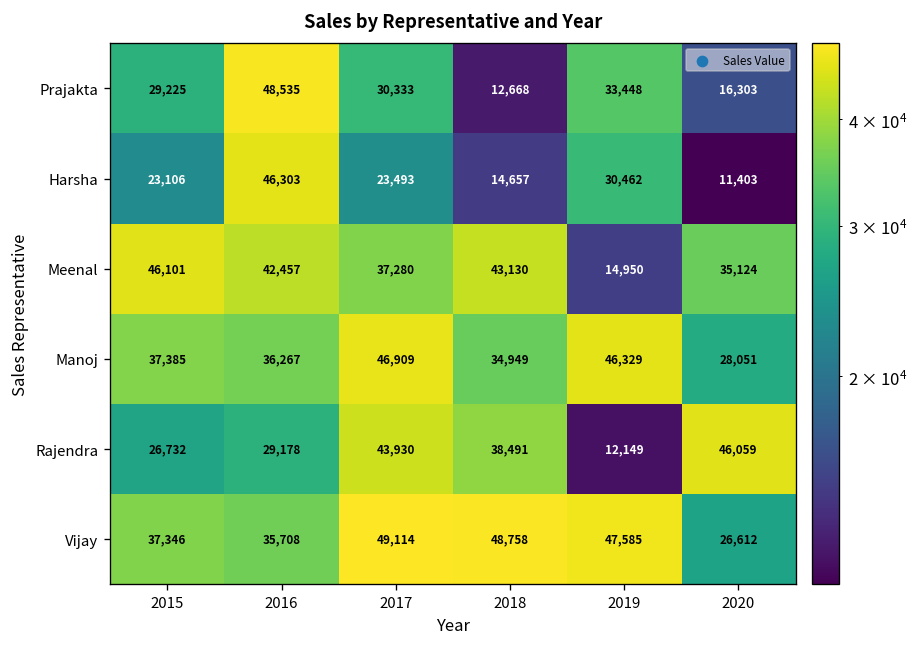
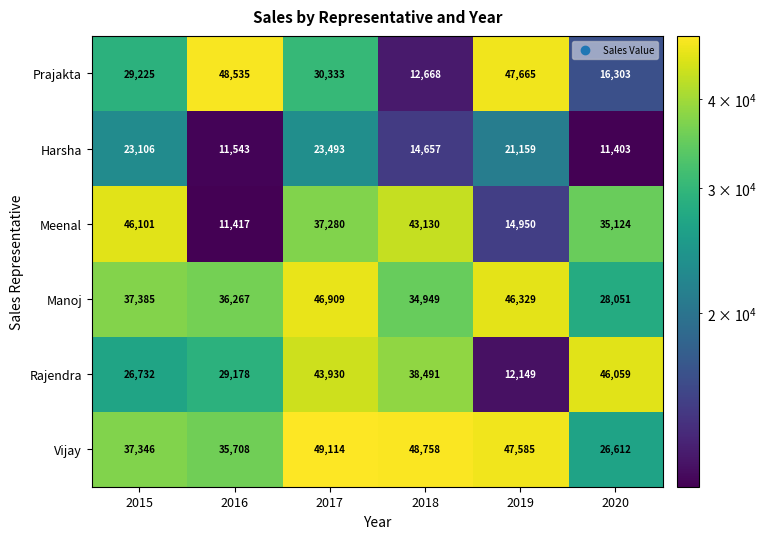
Prajakta, 2019: 33,448 -> 47,665
Harsha, 2016: 46,303 -> 11,543
Harsha, 2019: 30,462 -> 21,159
Meenal, 2016: 42,457 -> 11,417
